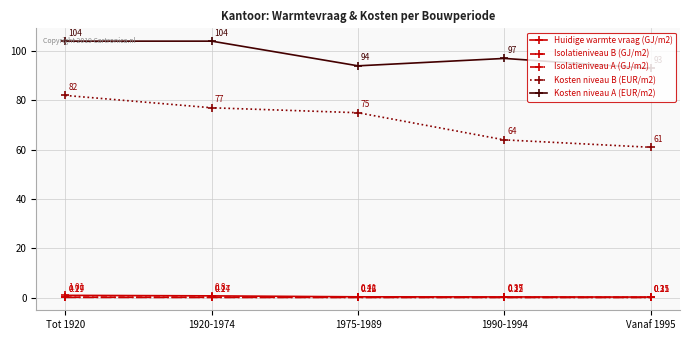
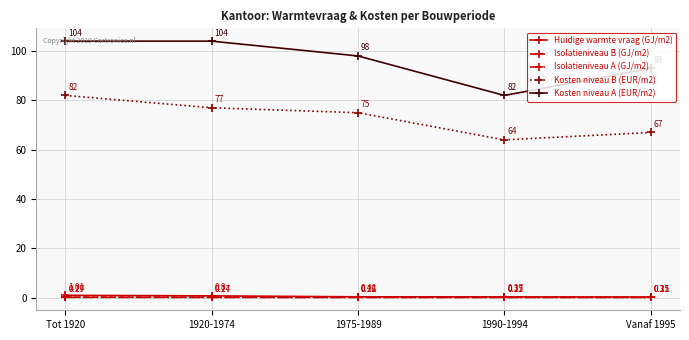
Kosten niveau A (EUR/m2), 1975-1989: 94 -> 98
Kosten niveau A (EUR/m2), 1990-1994: 97 -> 82
Kosten niveau B (EUR/m2), Vanaf 1995: 61 -> 67
